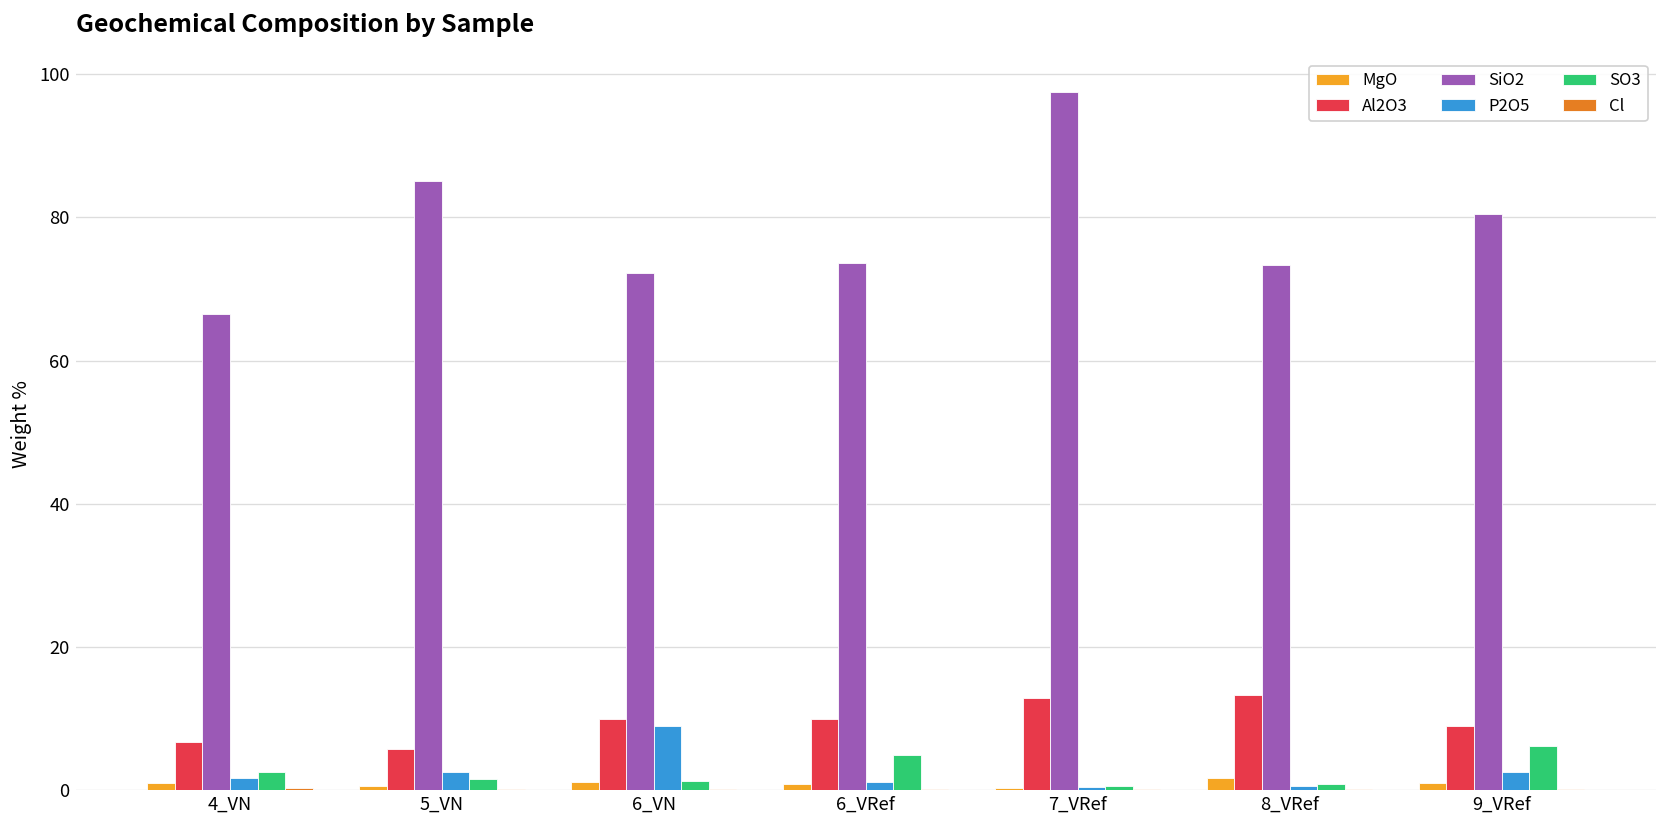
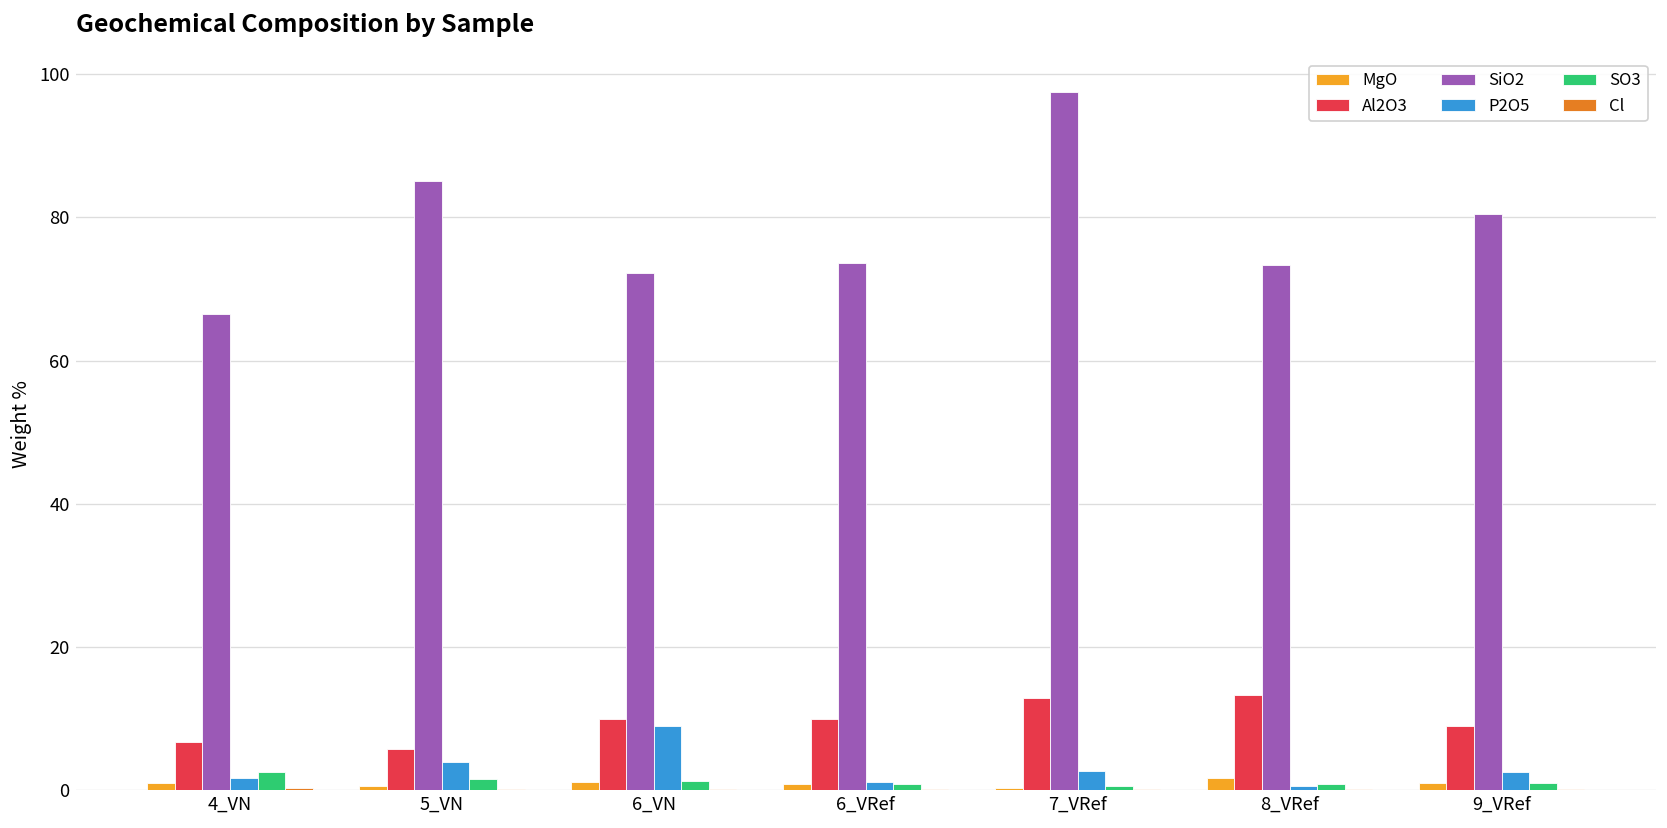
P2O5, 5_VN: 2 -> 4
SO3, 6_VRef: 5 -> 1
P2O5, 7_VRef: 0 -> 3
SO3, 9_VRef: 6 -> 1
